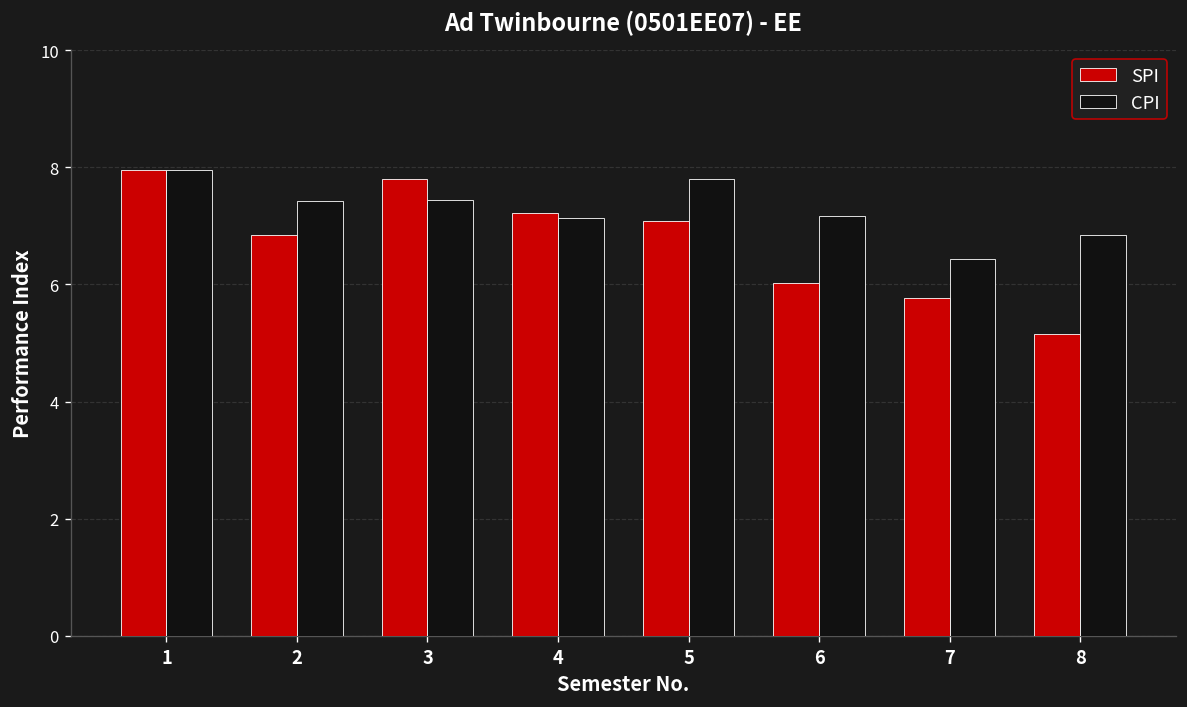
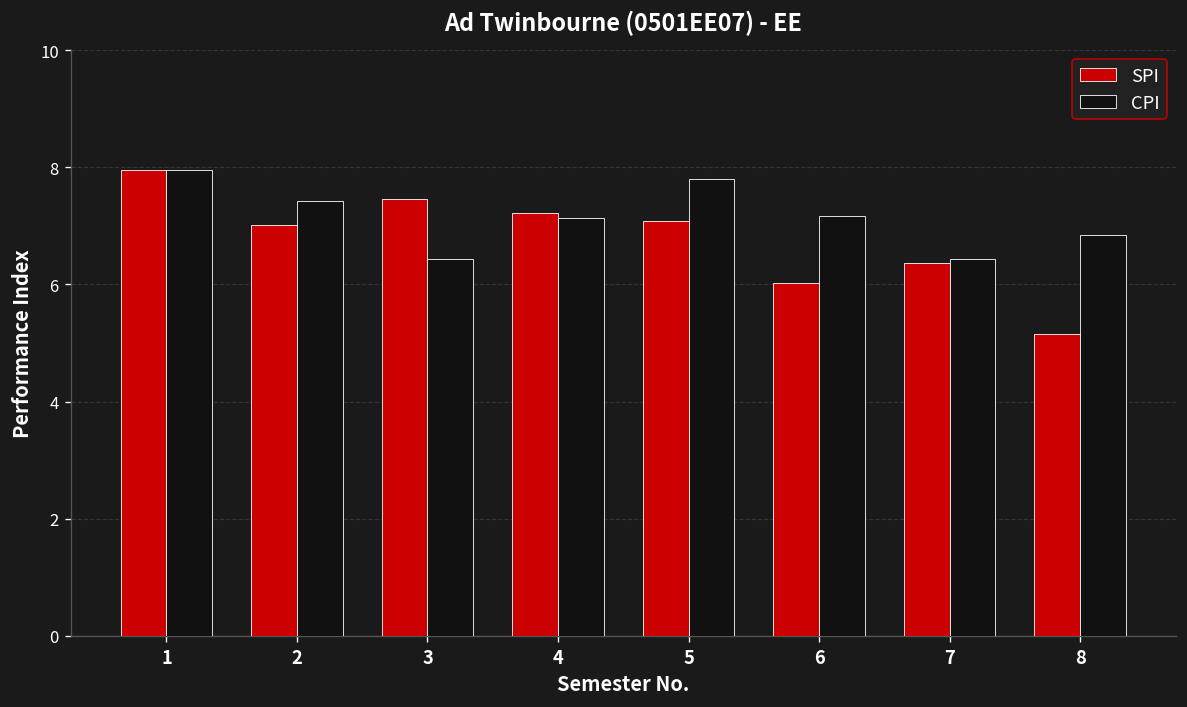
SPI, 2: 6.8 -> 7.0
SPI, 3: 7.8 -> 7.5
CPI, 3: 7.4 -> 6.4
SPI, 7: 5.8 -> 6.4
